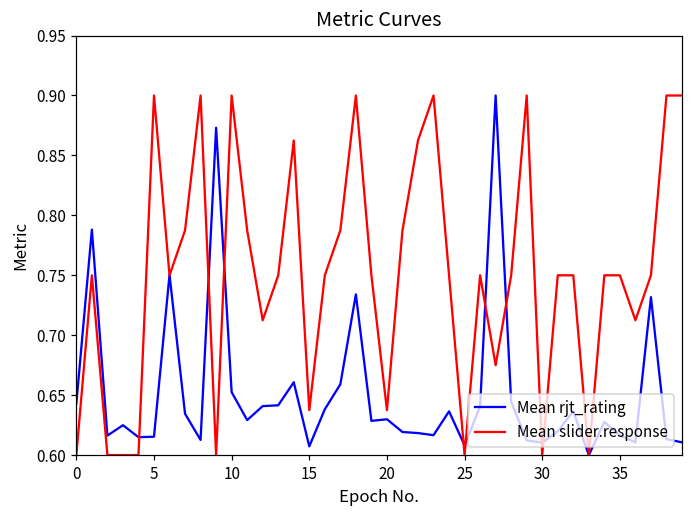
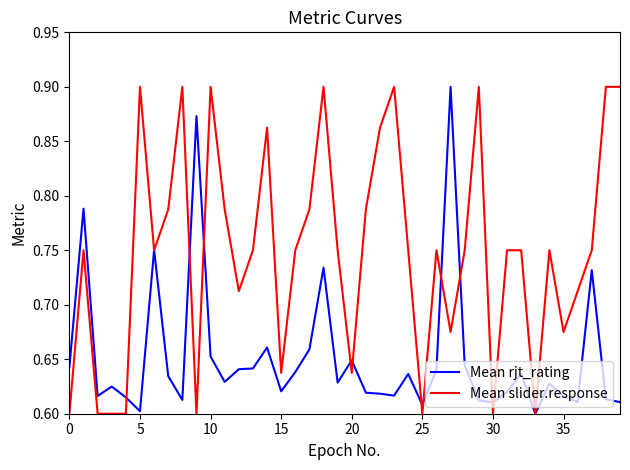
Mean rjt_rating, 5: 0.615 -> 0.602
Mean rjt_rating, 15: 0.607 -> 0.621
Mean rjt_rating, 20: 0.630 -> 0.649
Mean slider.response, 35: 0.750 -> 0.675
